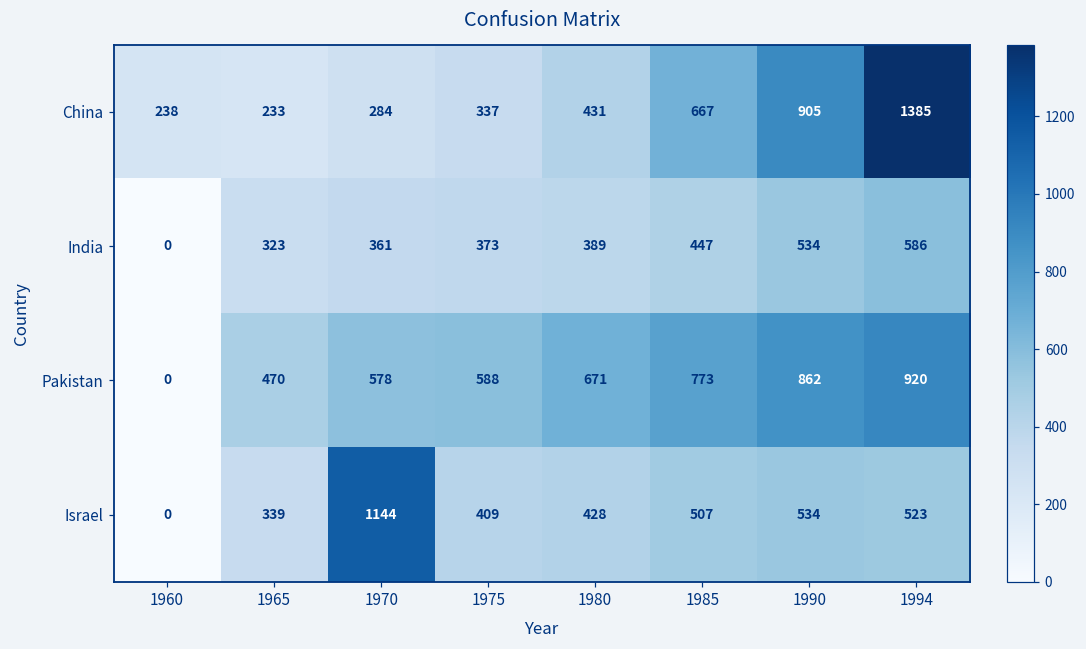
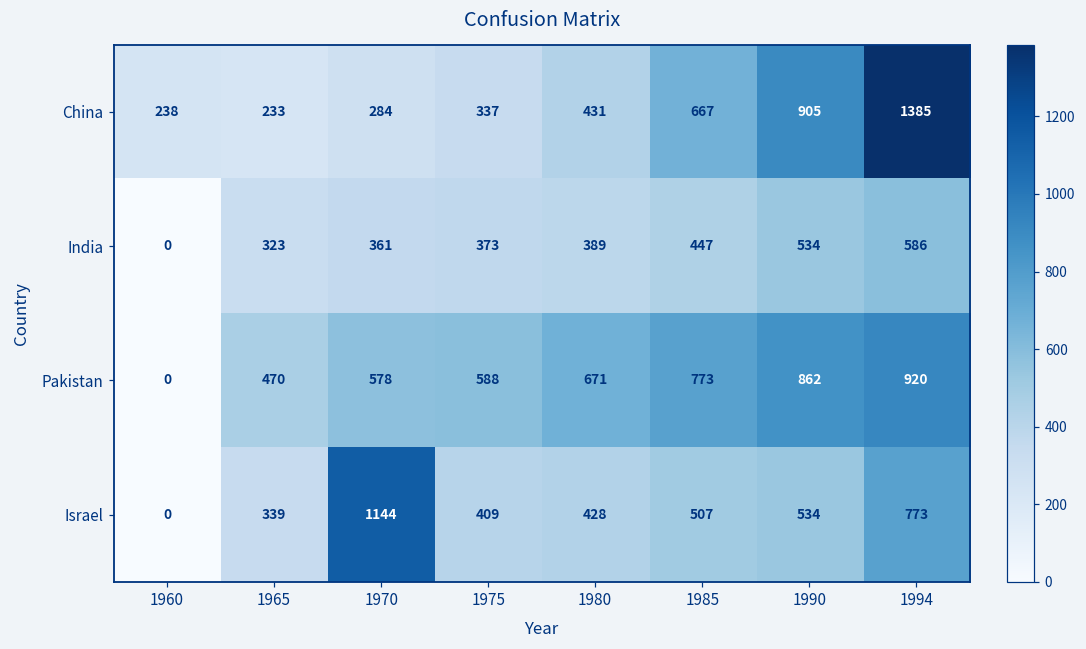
Israel, 1994: 523 -> 773
